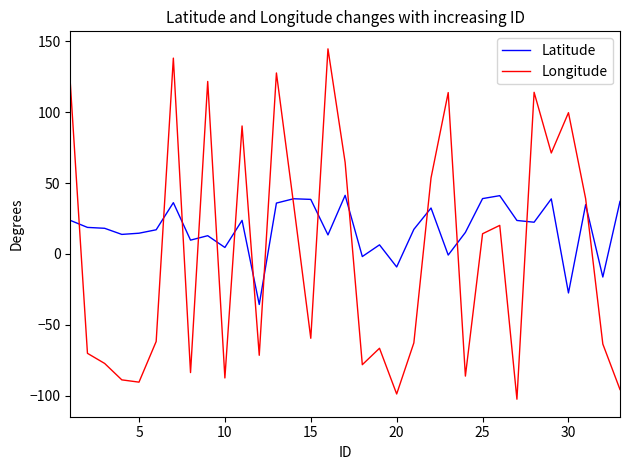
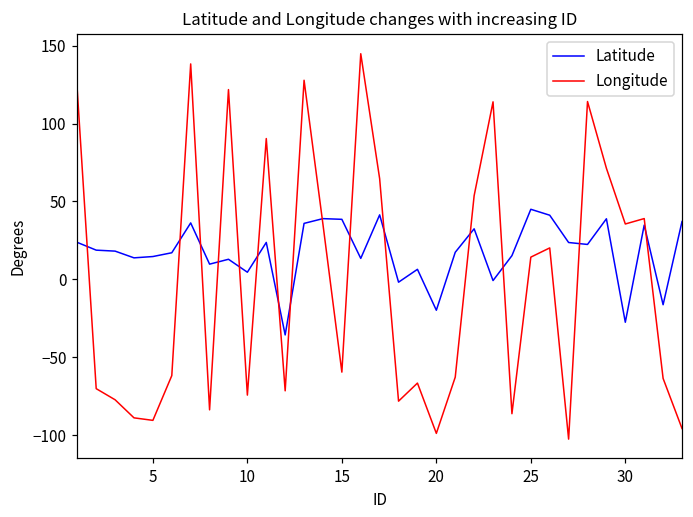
Longitude, 10: -88 -> -74
Latitude, 20: -9 -> -20
Latitude, 25: 39 -> 45
Longitude, 30: 100 -> 36
